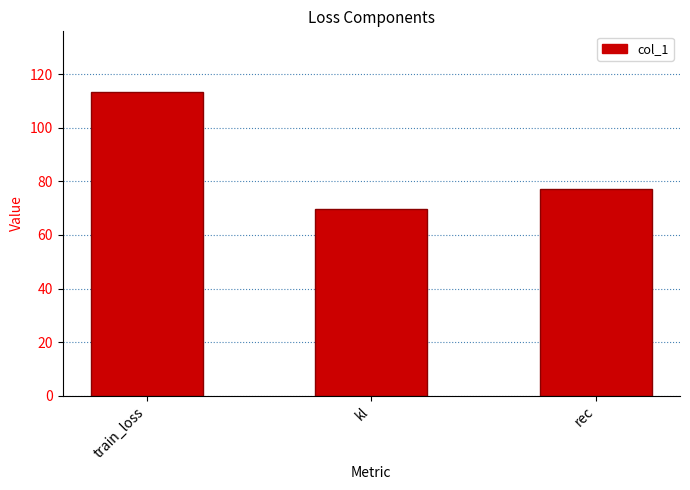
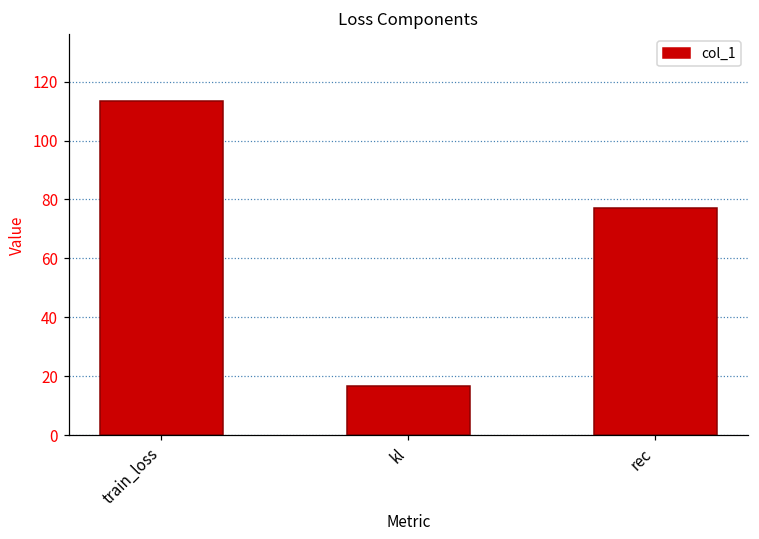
kl: 70 -> 17
